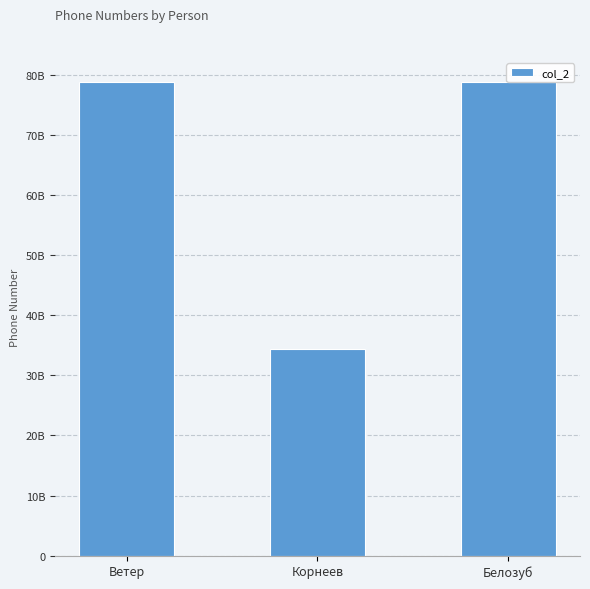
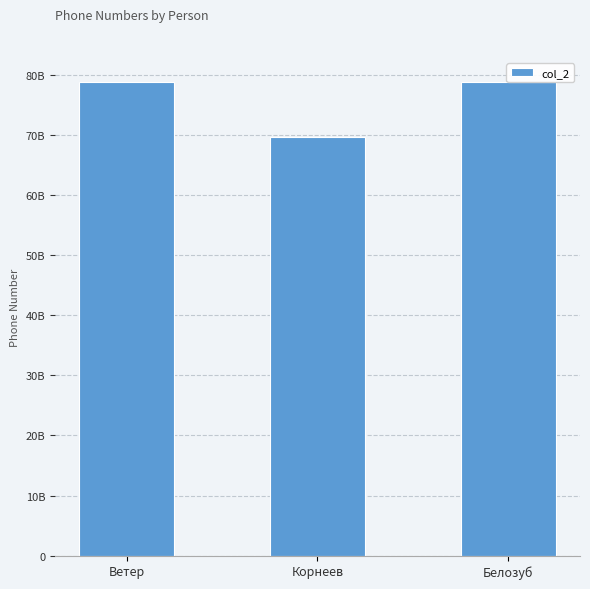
Корнеев: 34000000000 -> 70000000000
